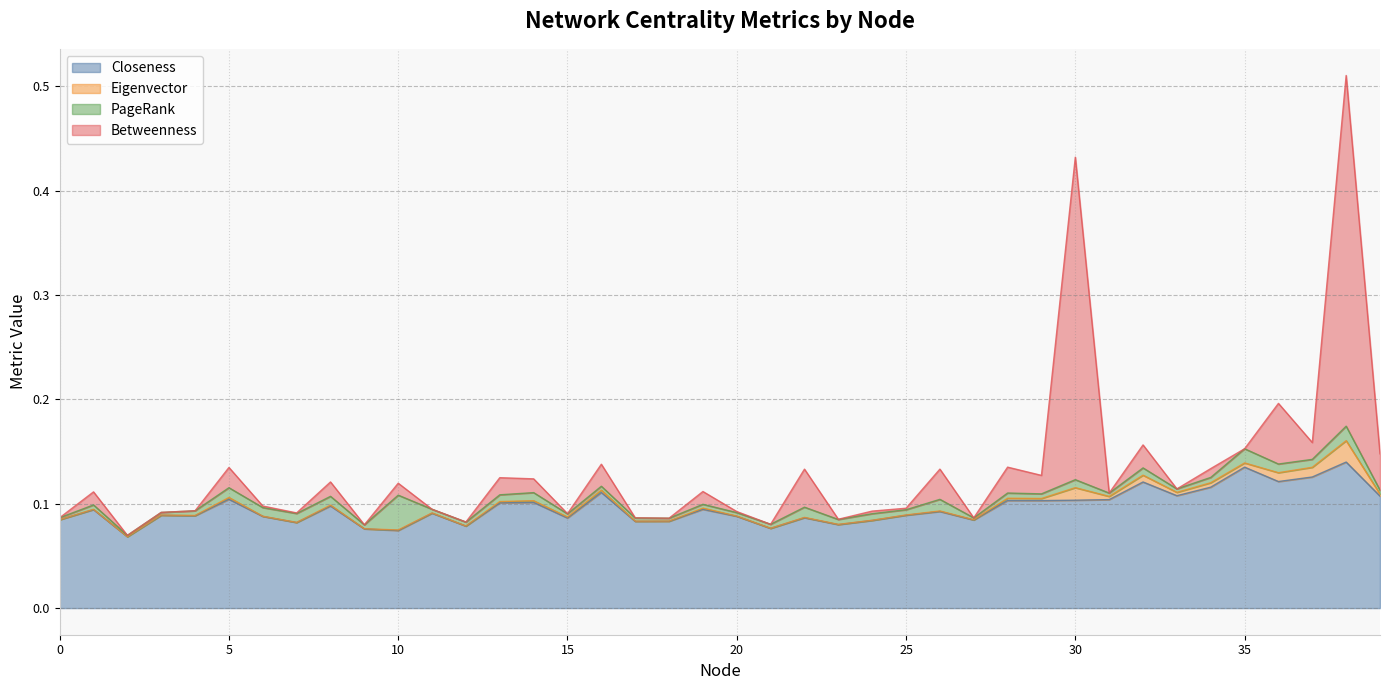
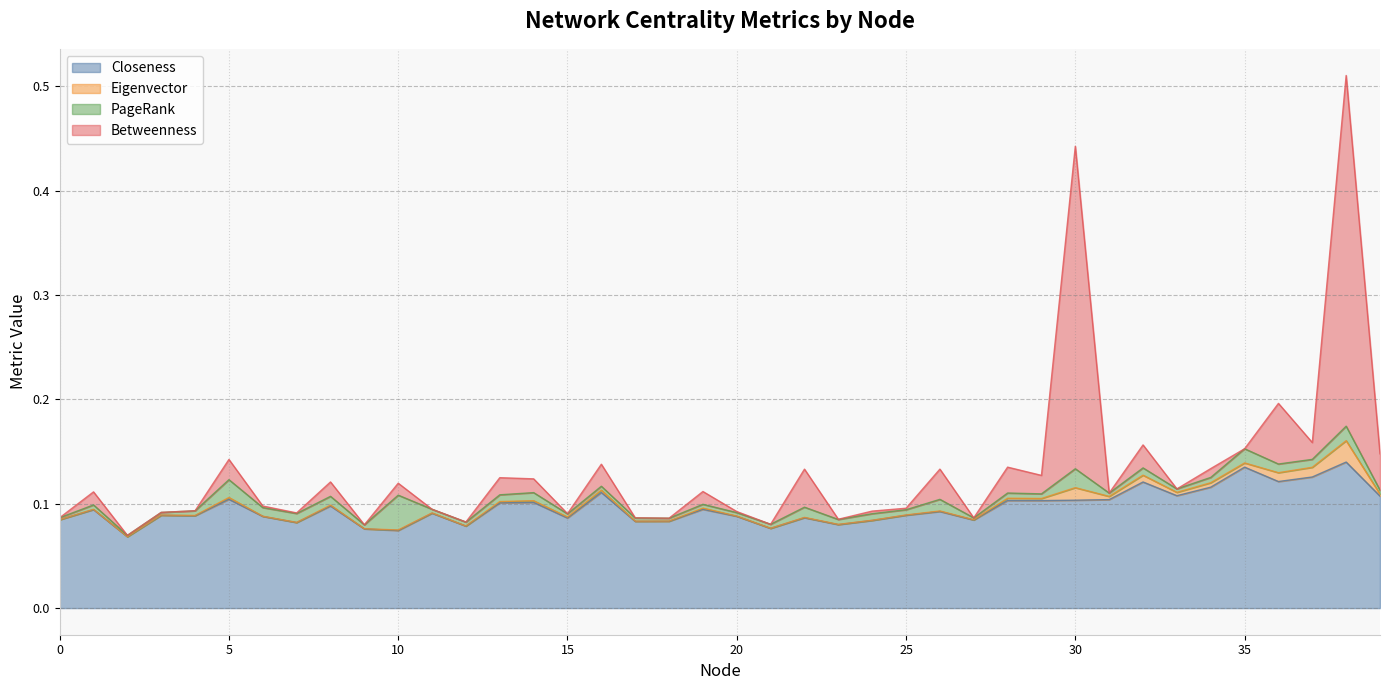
PageRank, 5: 0.009 -> 0.017
PageRank, 30: 0.008 -> 0.018
